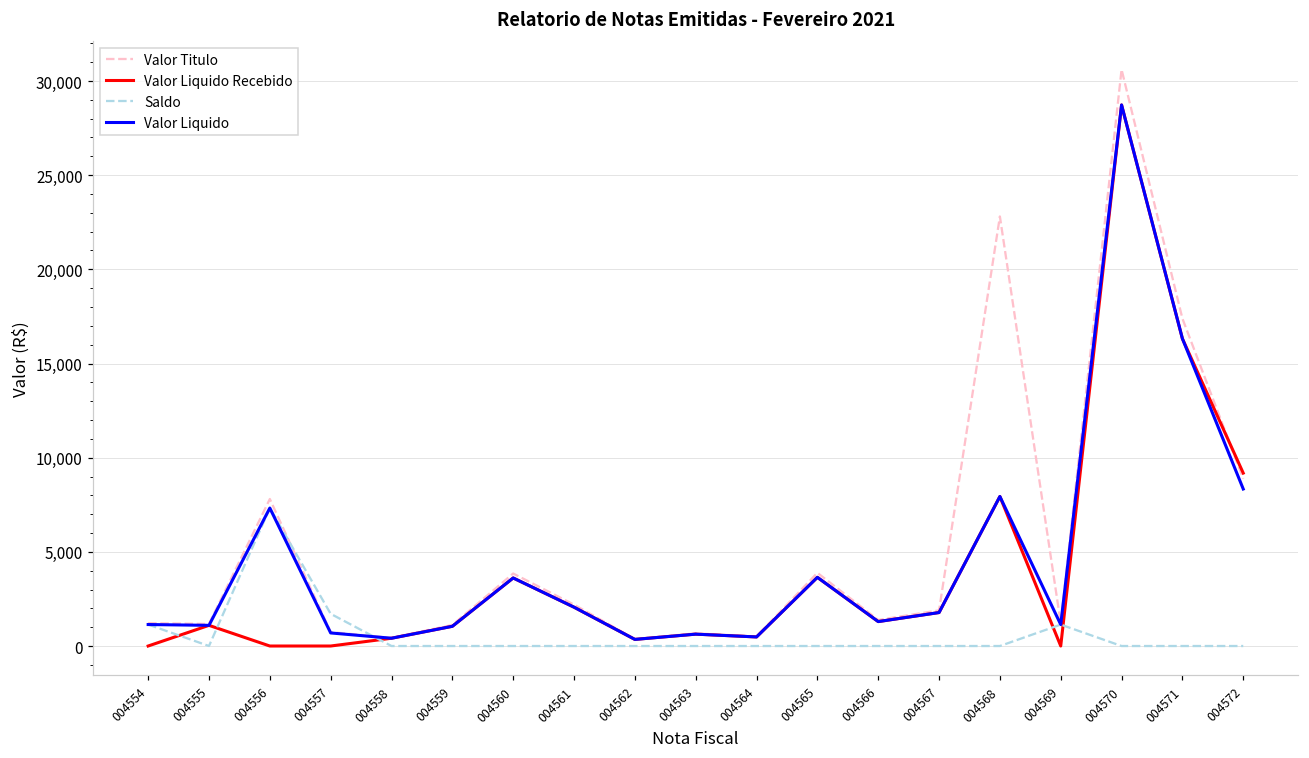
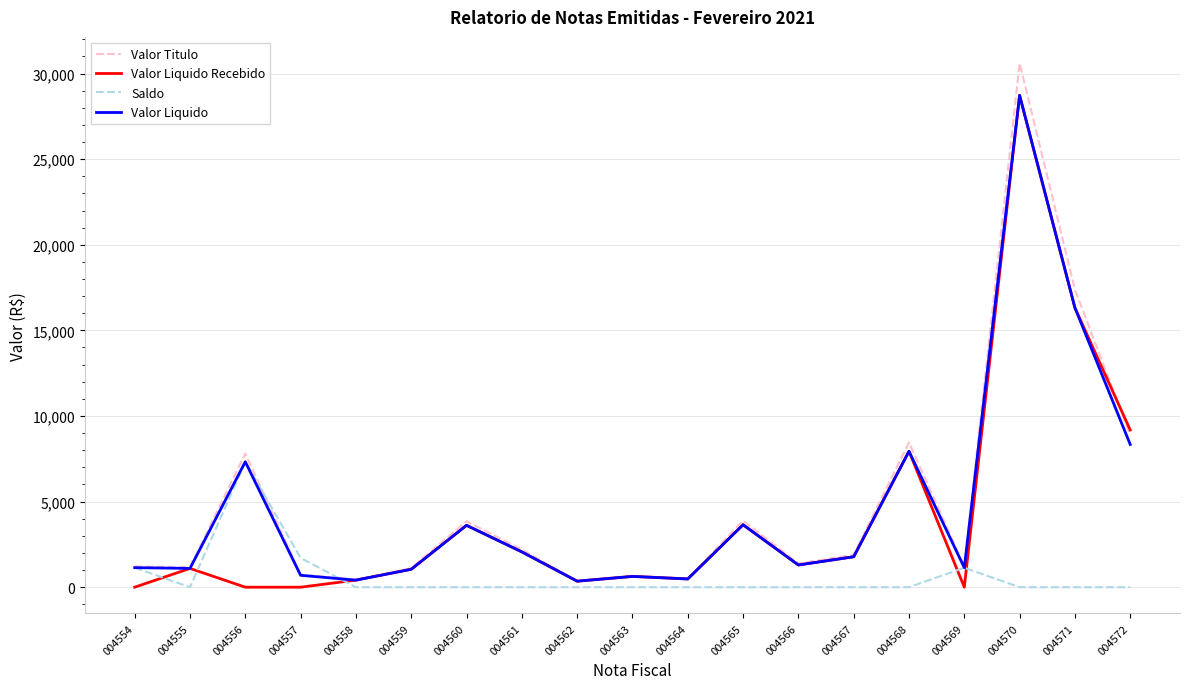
Valor Titulo, 004568: 22,800 -> 8,500
